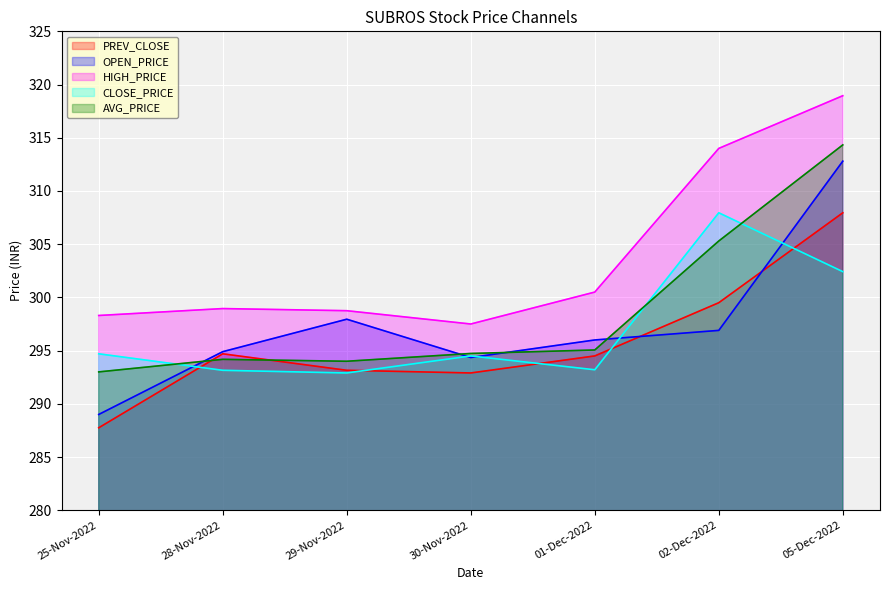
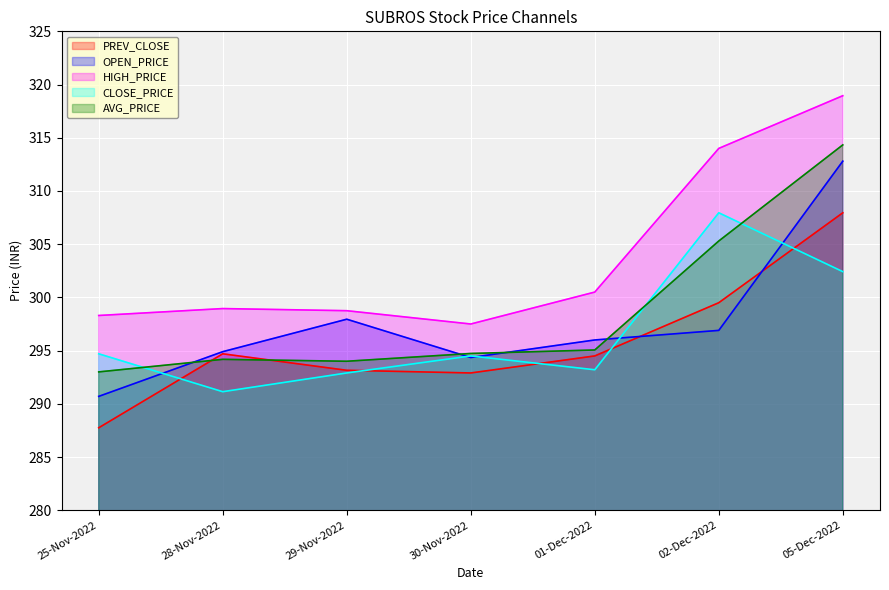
OPEN_PRICE, 25-Nov-2022: 289.0 -> 290.7
CLOSE_PRICE, 28-Nov-2022: 293.2 -> 291.1
